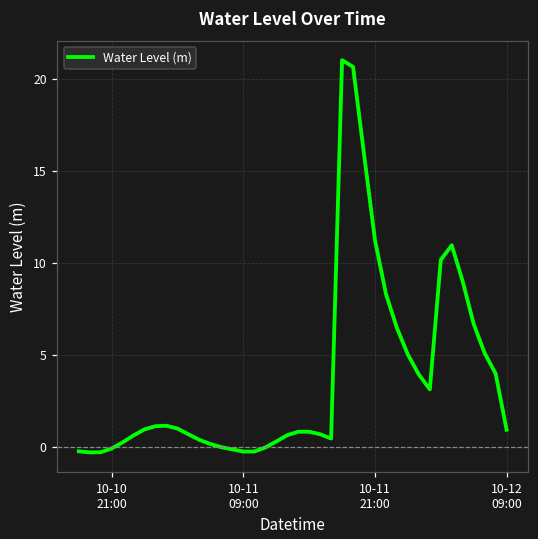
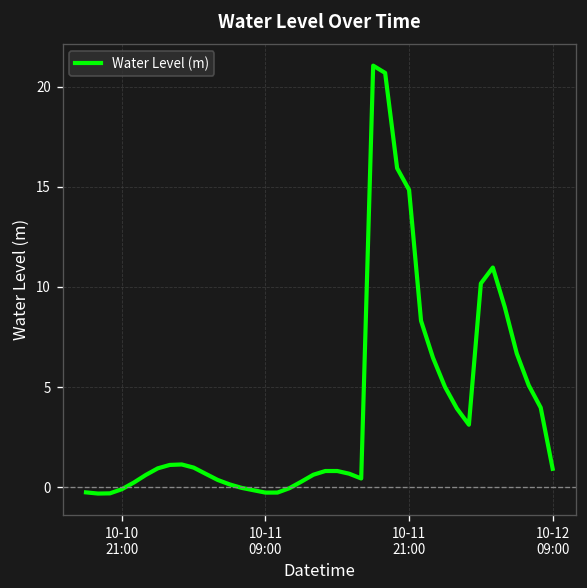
10-11 21:00: 11.2 -> 14.8
